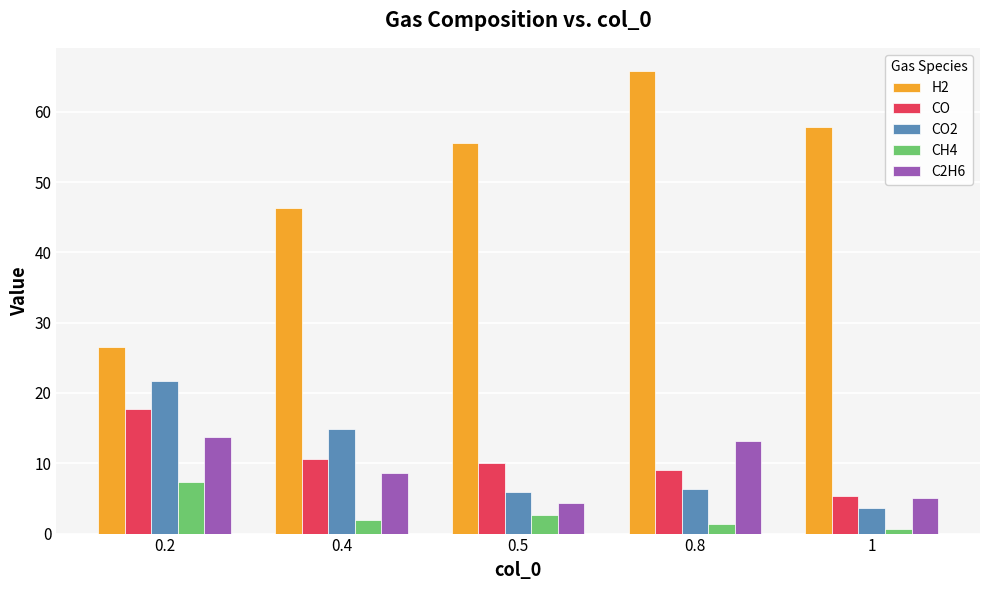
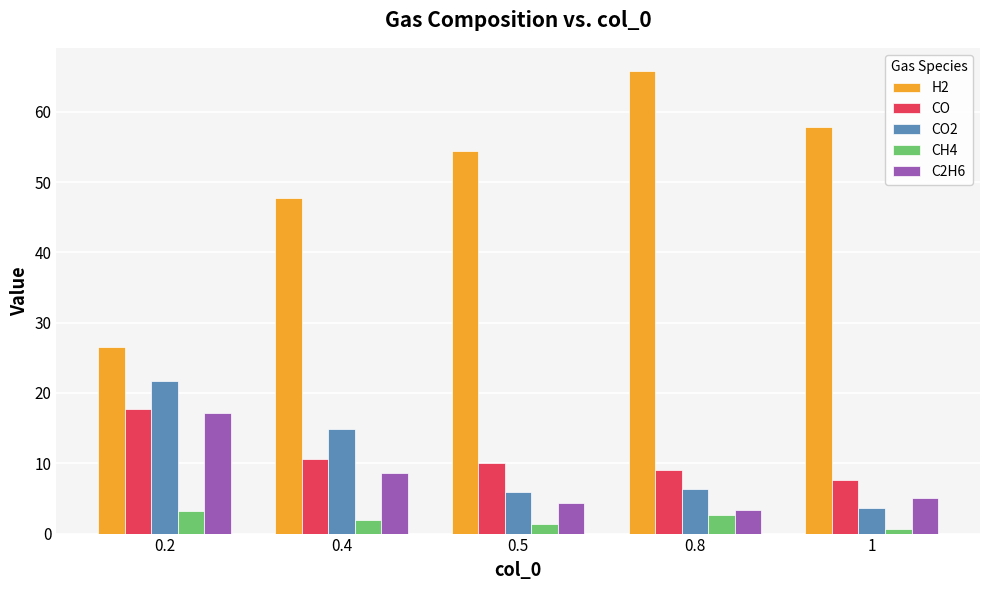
CH4, 0.2: 7 -> 3
C2H6, 0.2: 14 -> 17
H2, 0.4: 46 -> 48
H2, 0.5: 56 -> 54
CH4, 0.5: 3 -> 1
CH4, 0.8: 1 -> 3
C2H6, 0.8: 13 -> 3
CO, 1: 5 -> 8
